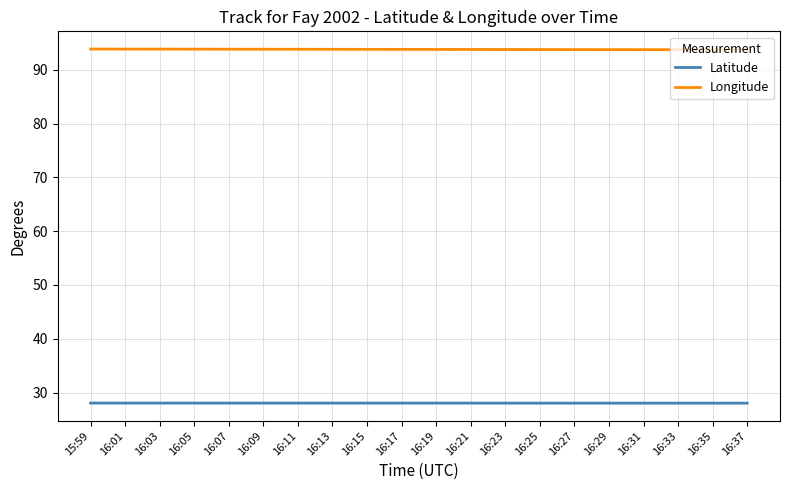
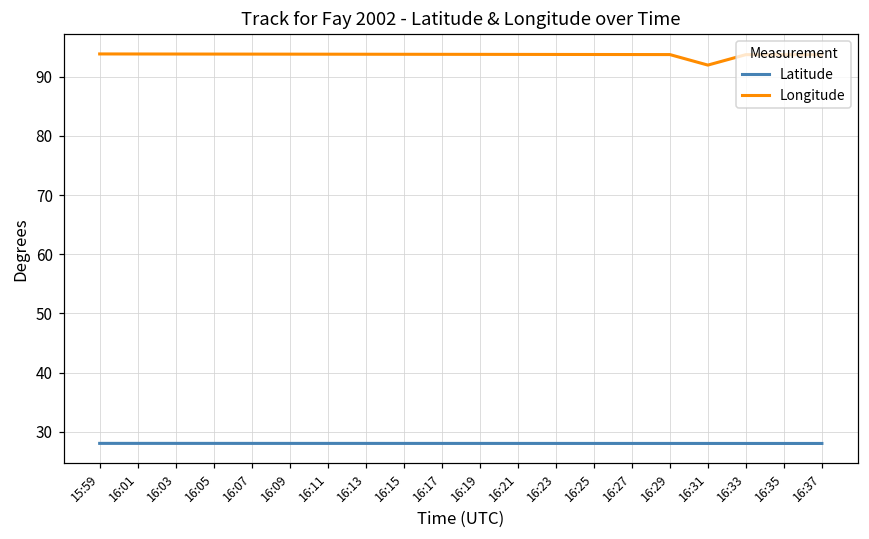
Longitude, 16:31: 94 -> 92
